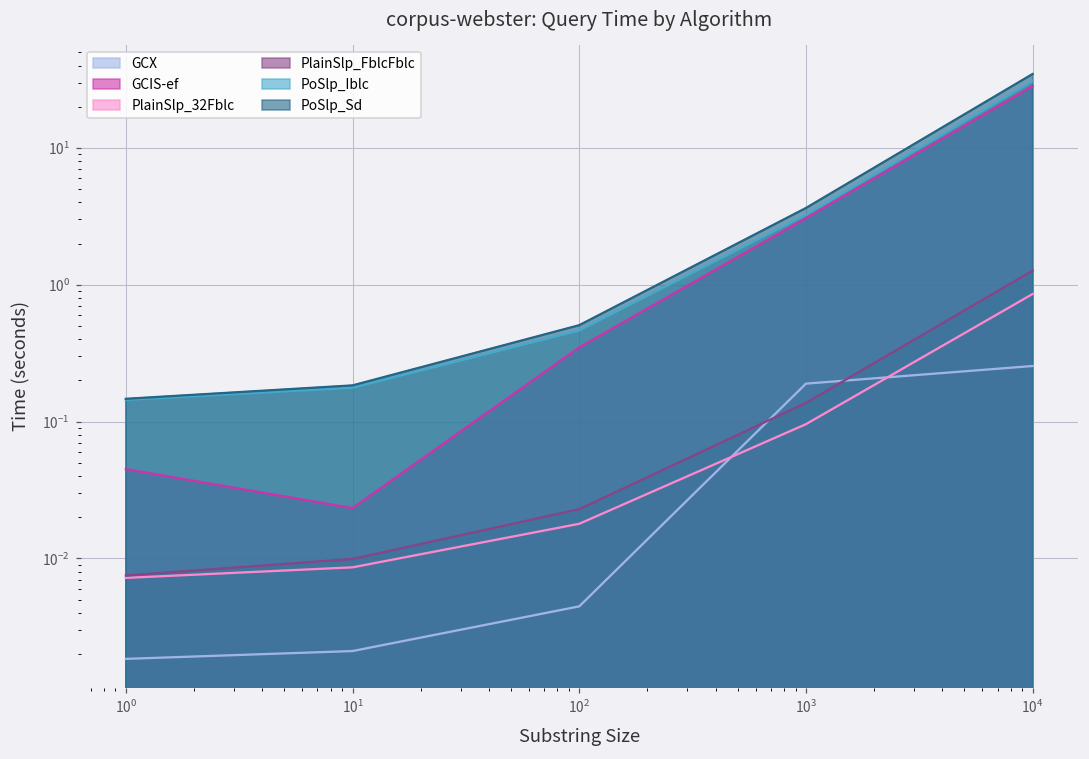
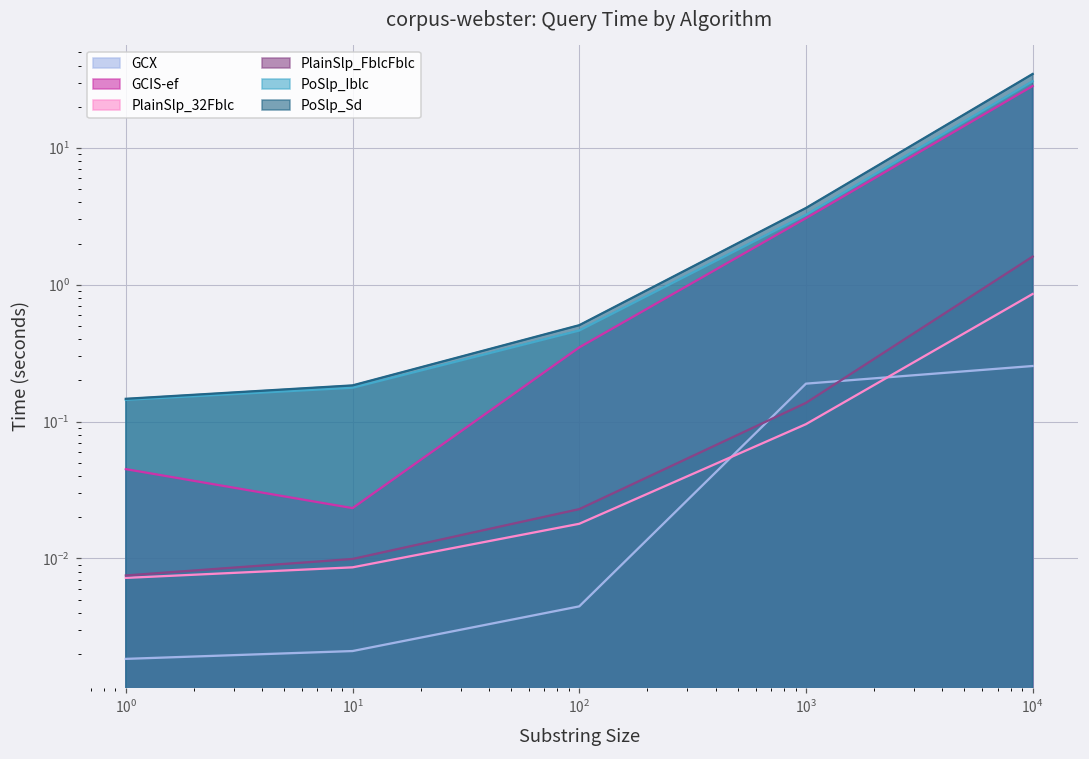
PlainSlp_FblcFblc, 10^4: 1.3 -> 1.6
